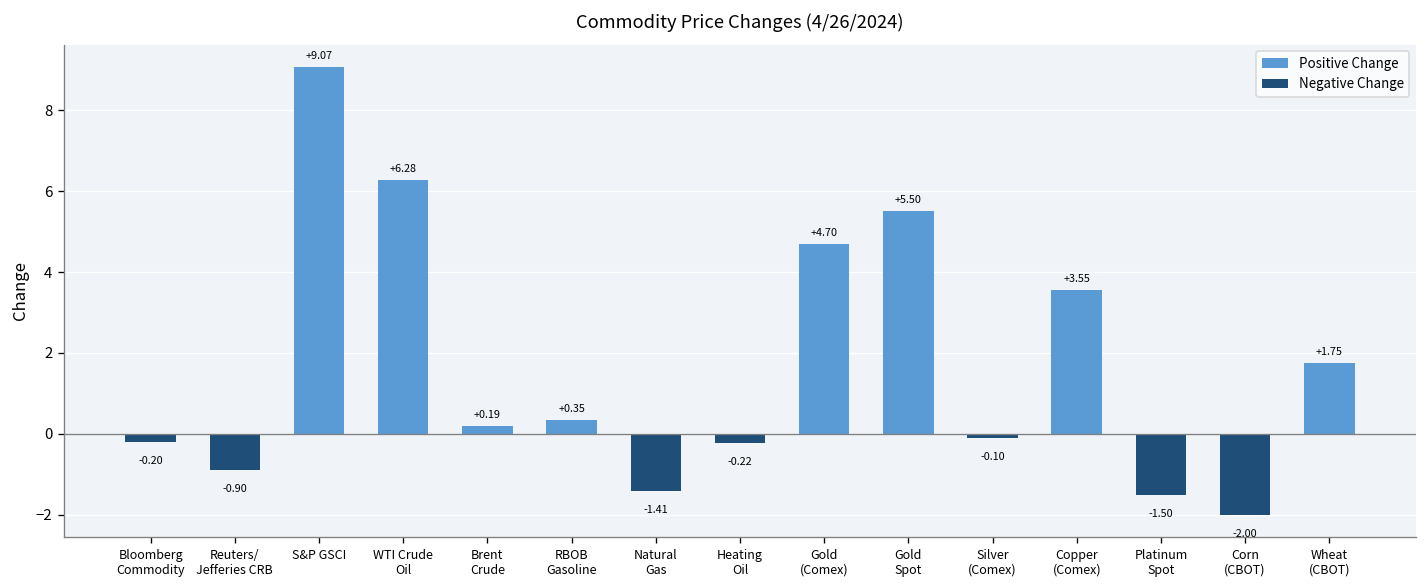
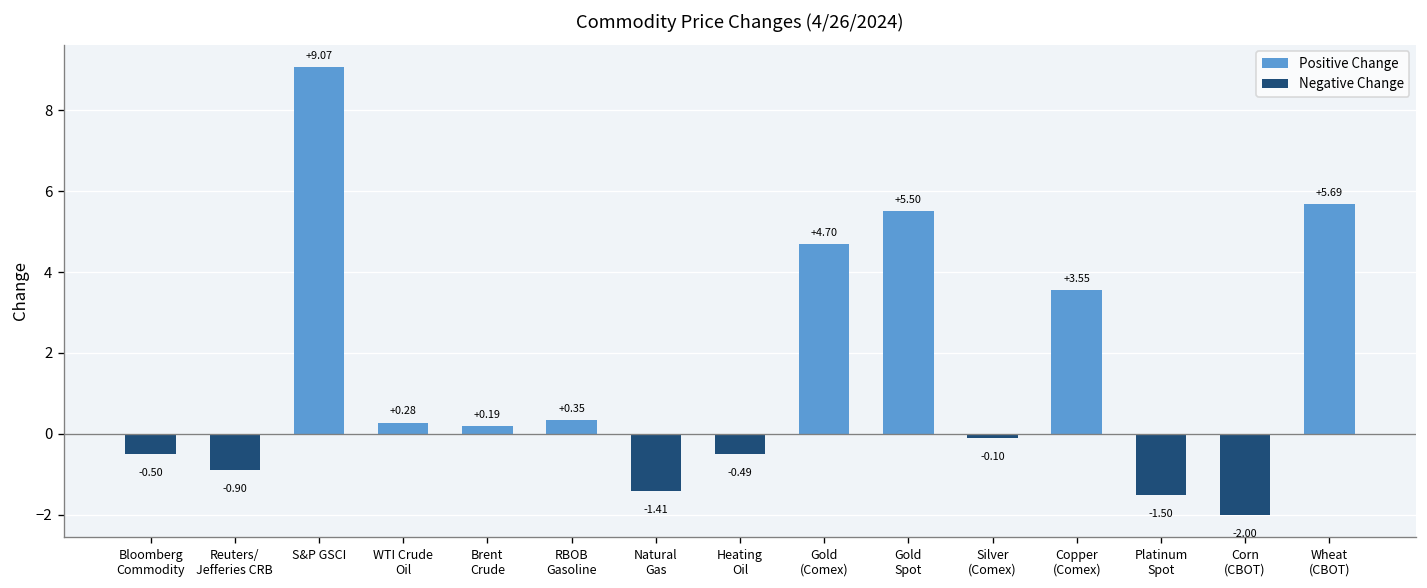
Negative Change, Bloomberg Commodity: -0.20 -> -0.50
Positive Change, WTI Crude Oil: +6.28 -> +0.28
Negative Change, Heating Oil: -0.22 -> -0.49
Positive Change, Wheat (CBOT): +1.75 -> +5.69
